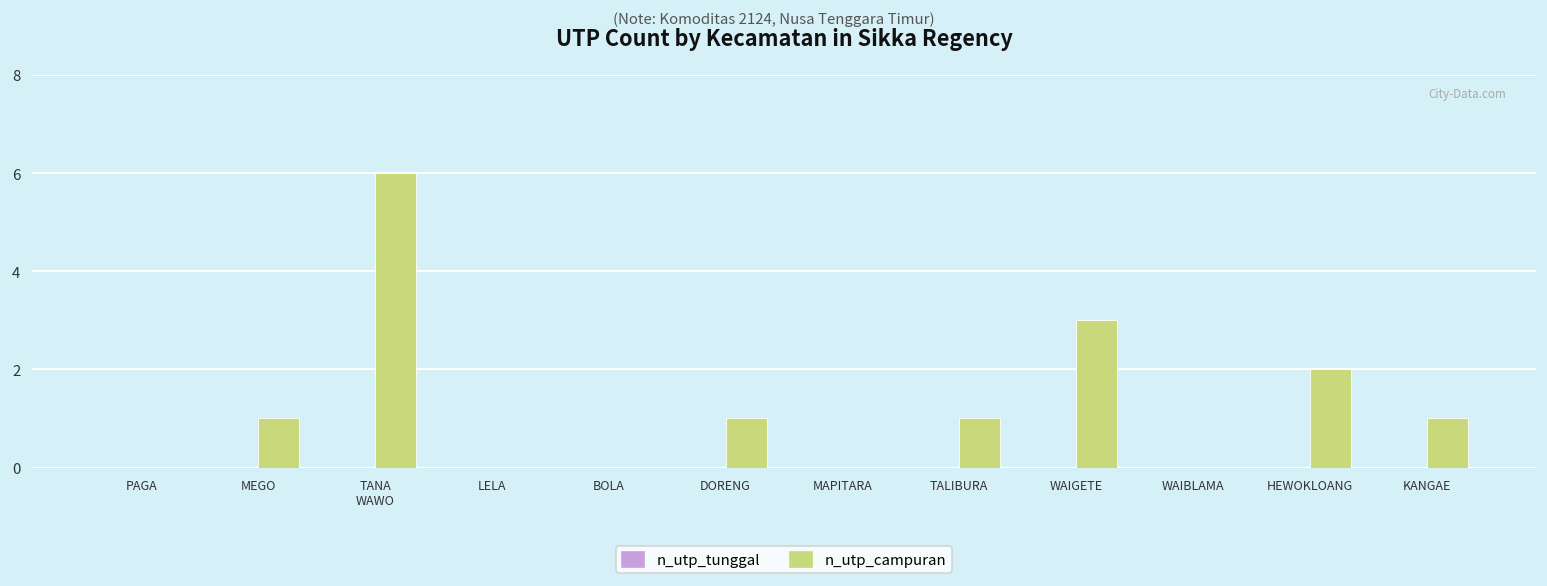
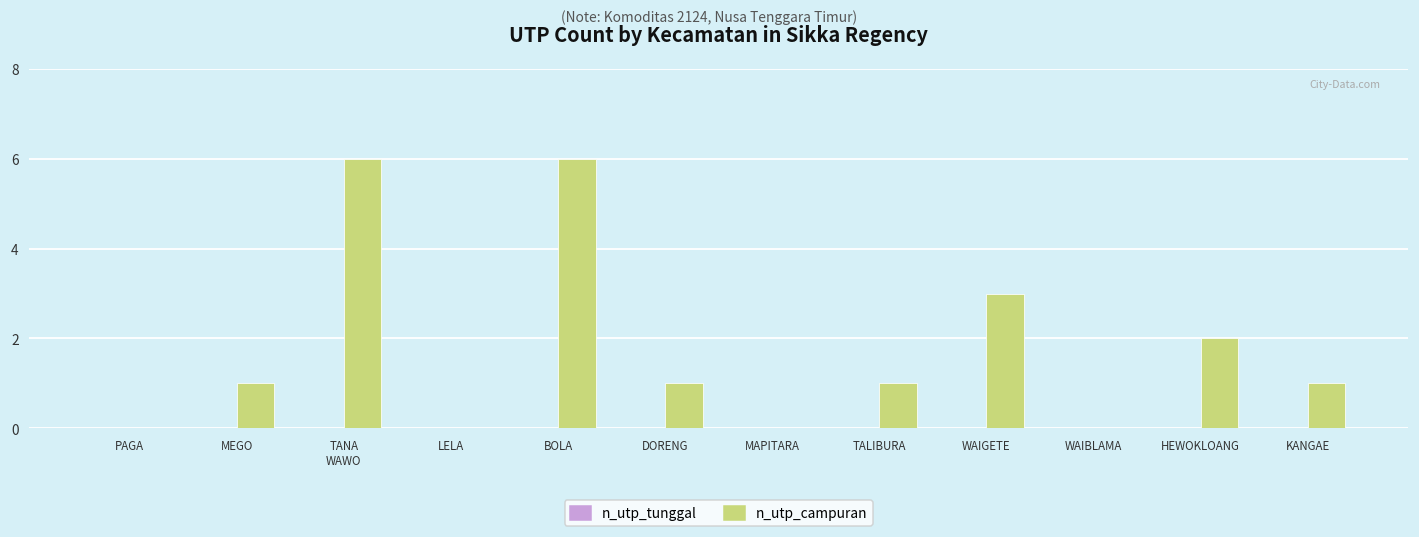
n_utp_campuran, BOLA: 0 -> 6
